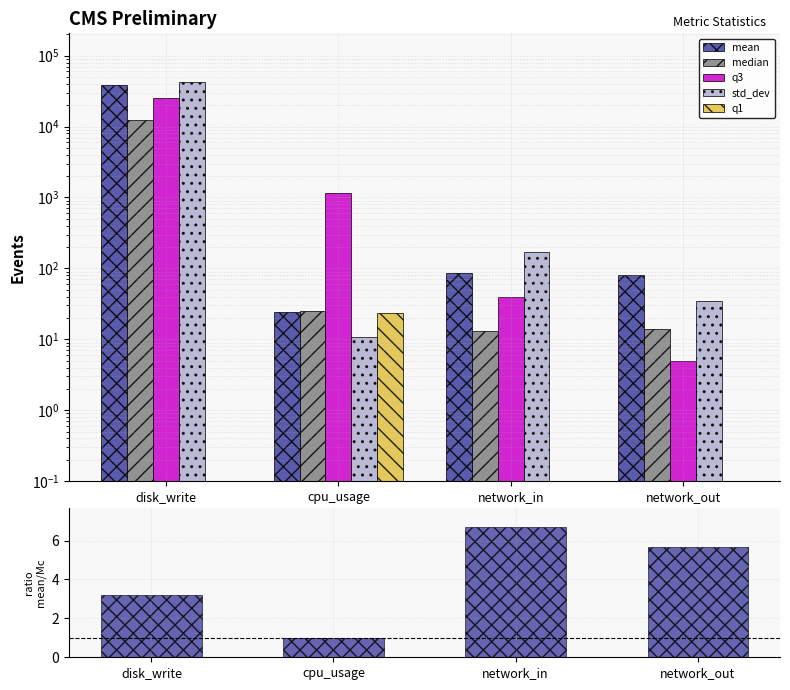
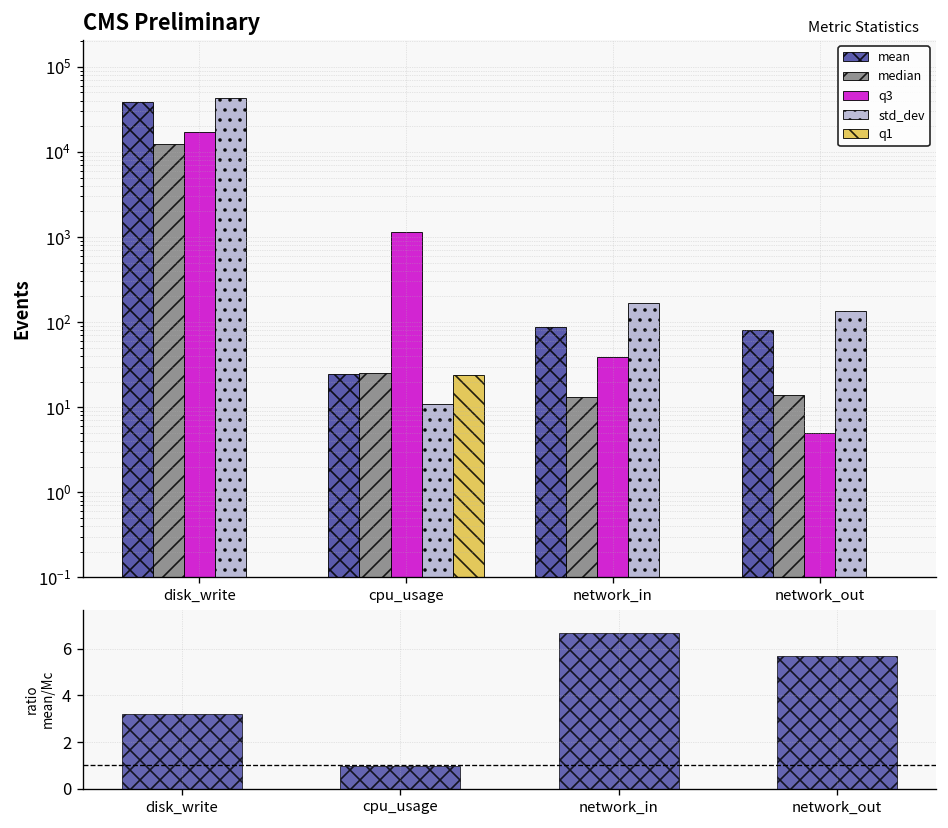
CMS Preliminary, q3, disk_write: 25000 -> 17000
CMS Preliminary, std_dev, network_out: 30 -> 130
